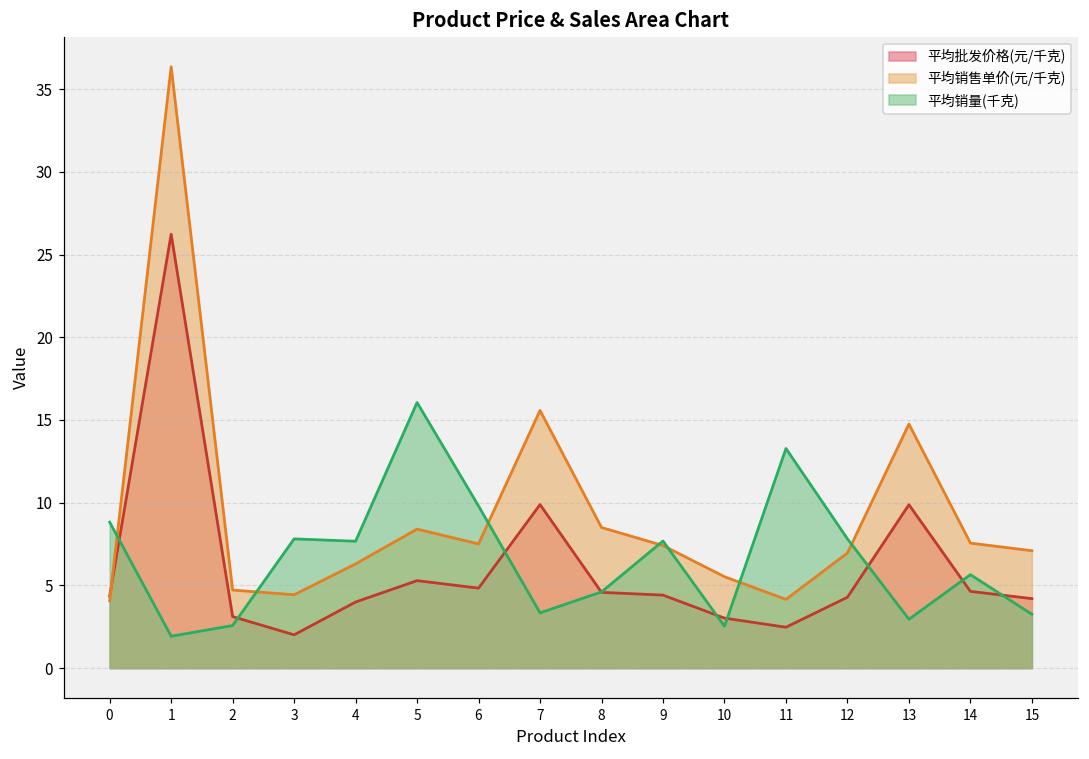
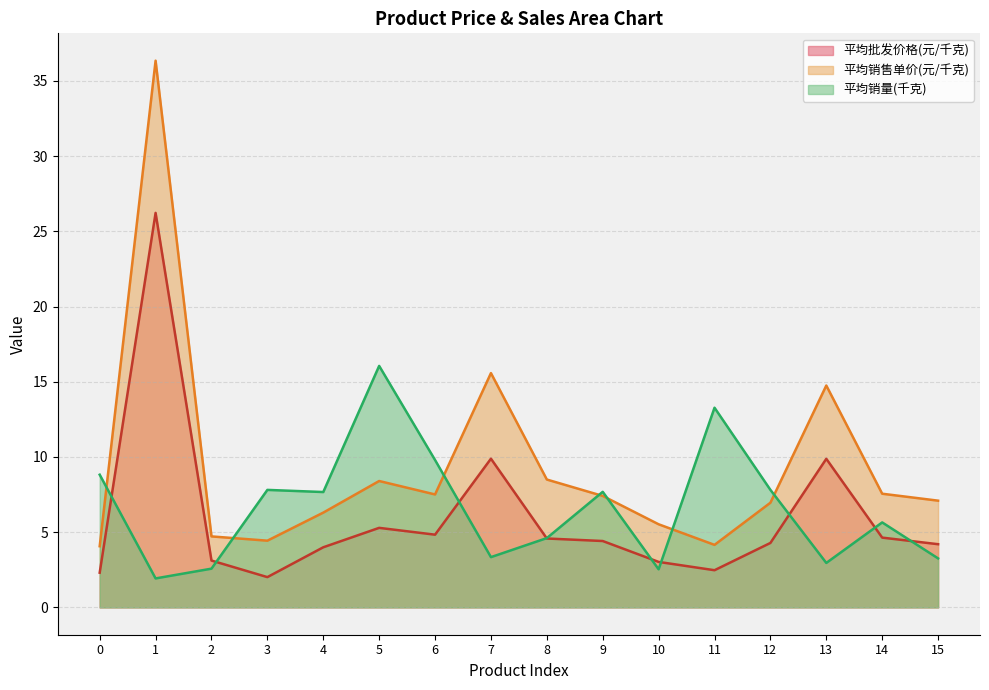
平均批发价格(元/千克), 0: 4.4 -> 2.3
